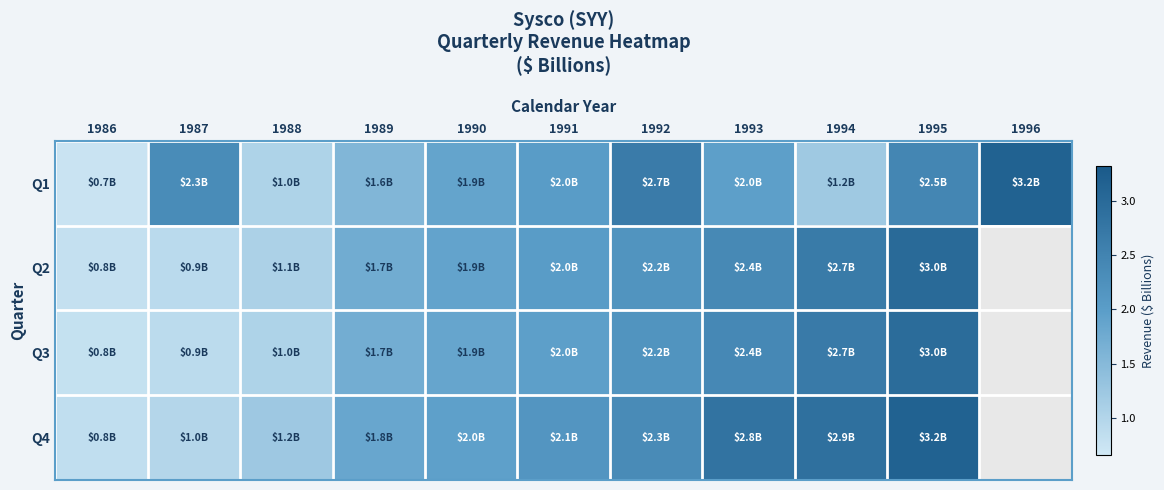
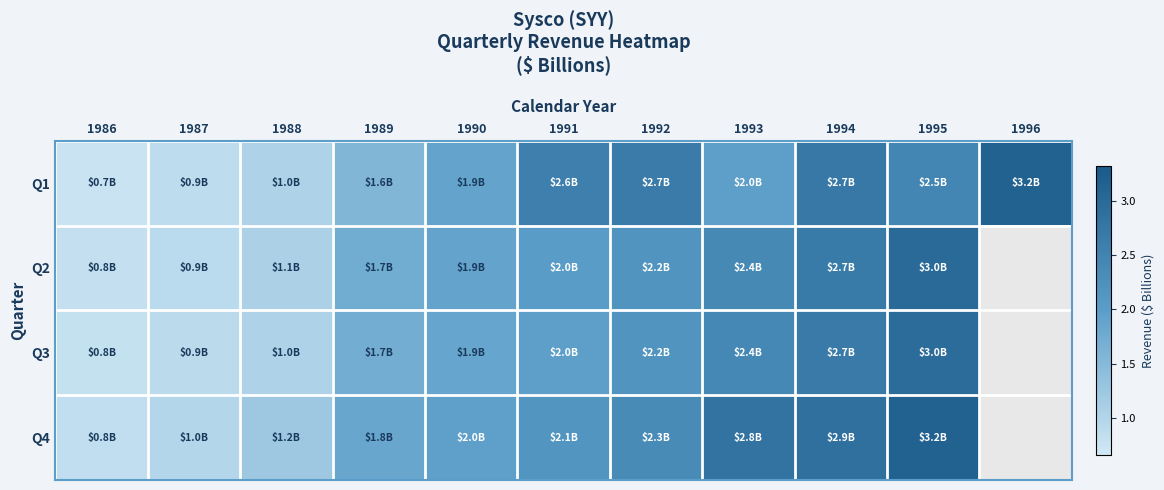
Q1, 1987: $2.3B -> $0.9B
Q1, 1991: $2.0B -> $2.6B
Q1, 1994: $1.2B -> $2.7B
